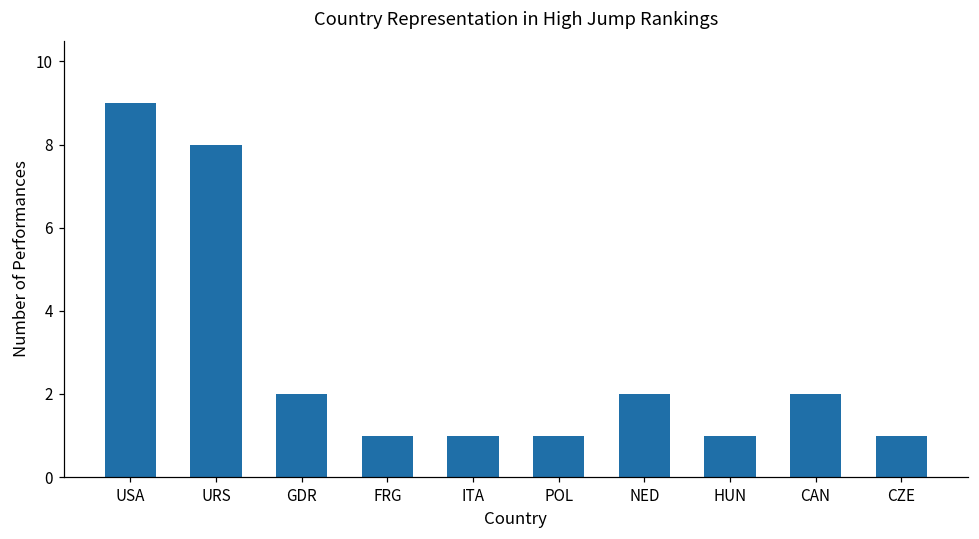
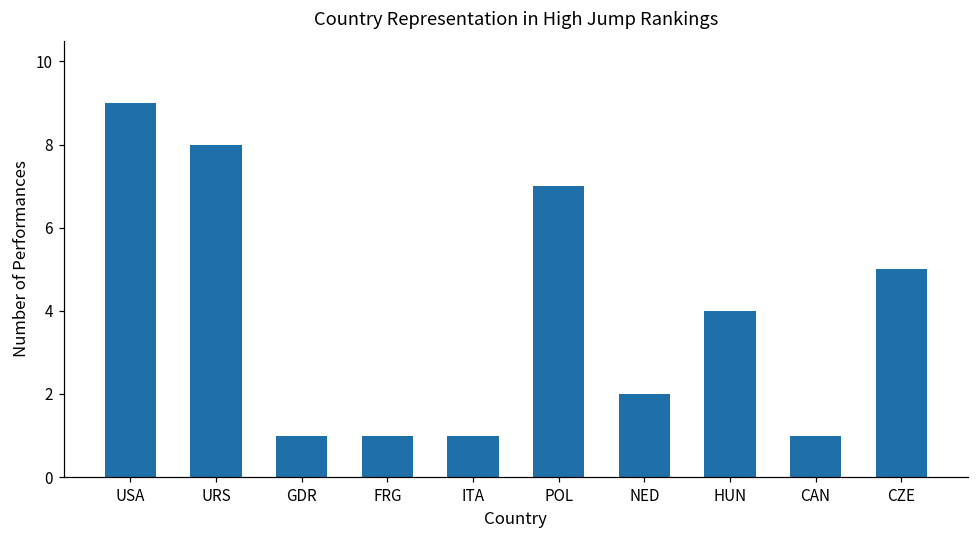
GDR: 2 -> 1
POL: 1 -> 7
HUN: 1 -> 4
CAN: 2 -> 1
CZE: 1 -> 5
